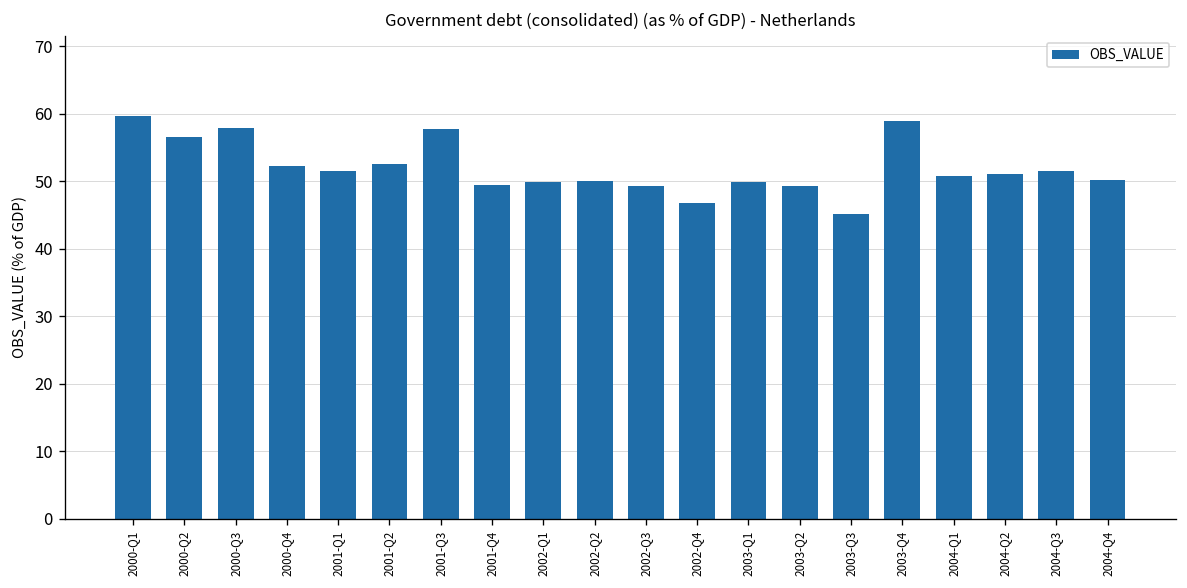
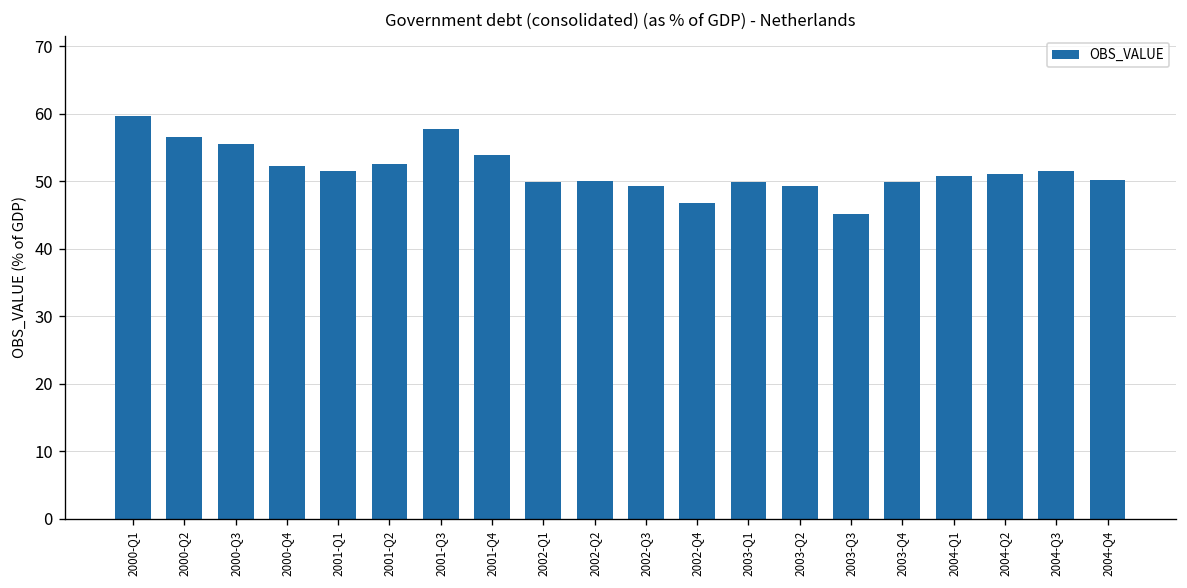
2000-Q3: 58 -> 56
2001-Q4: 49 -> 54
2003-Q4: 59 -> 50
